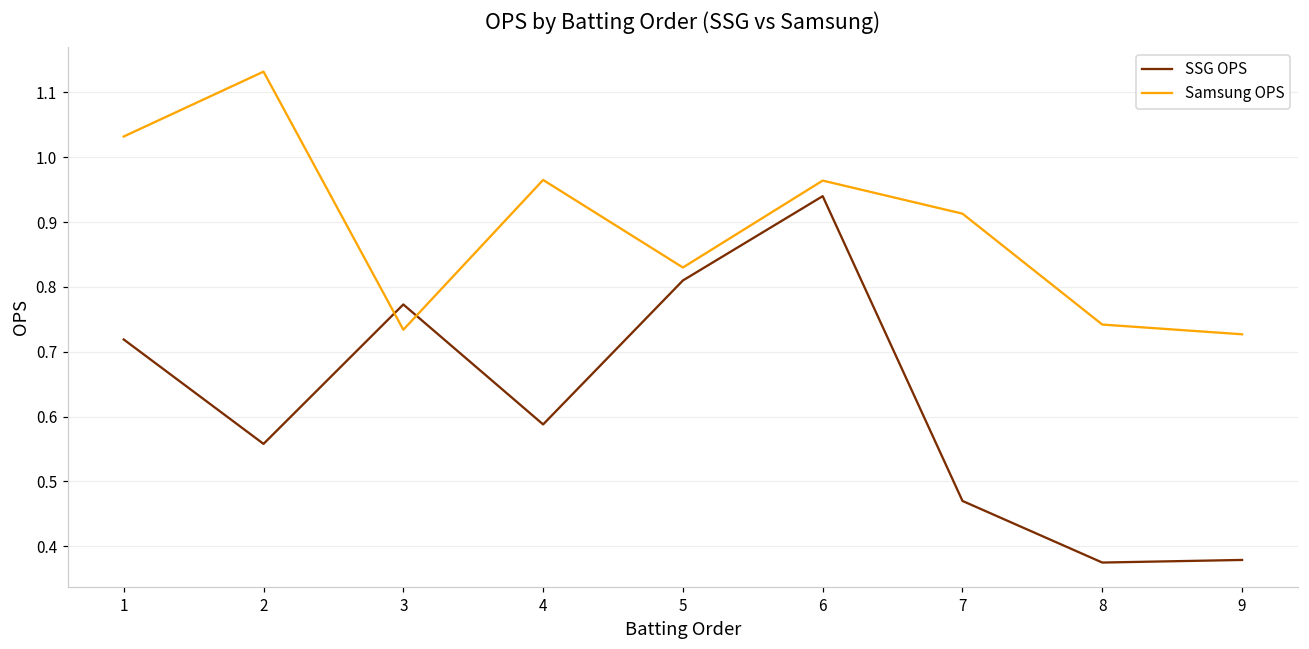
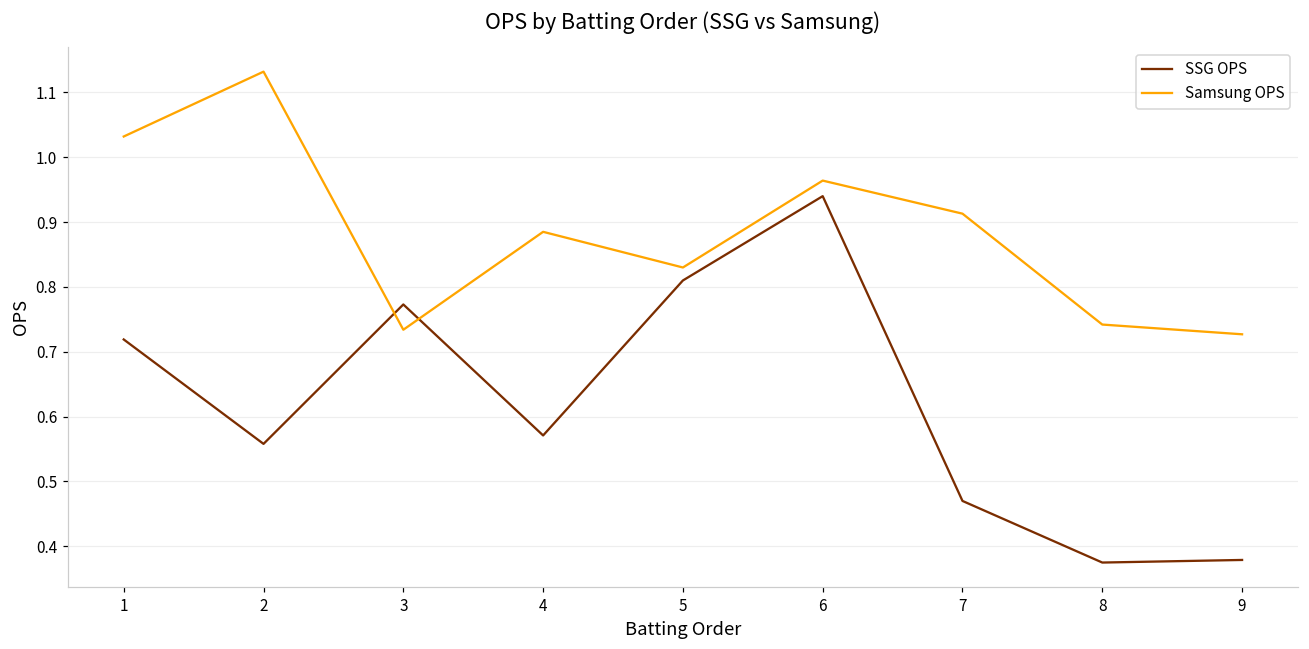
SSG OPS, 4: 0.59 -> 0.57
Samsung OPS, 4: 0.97 -> 0.89
